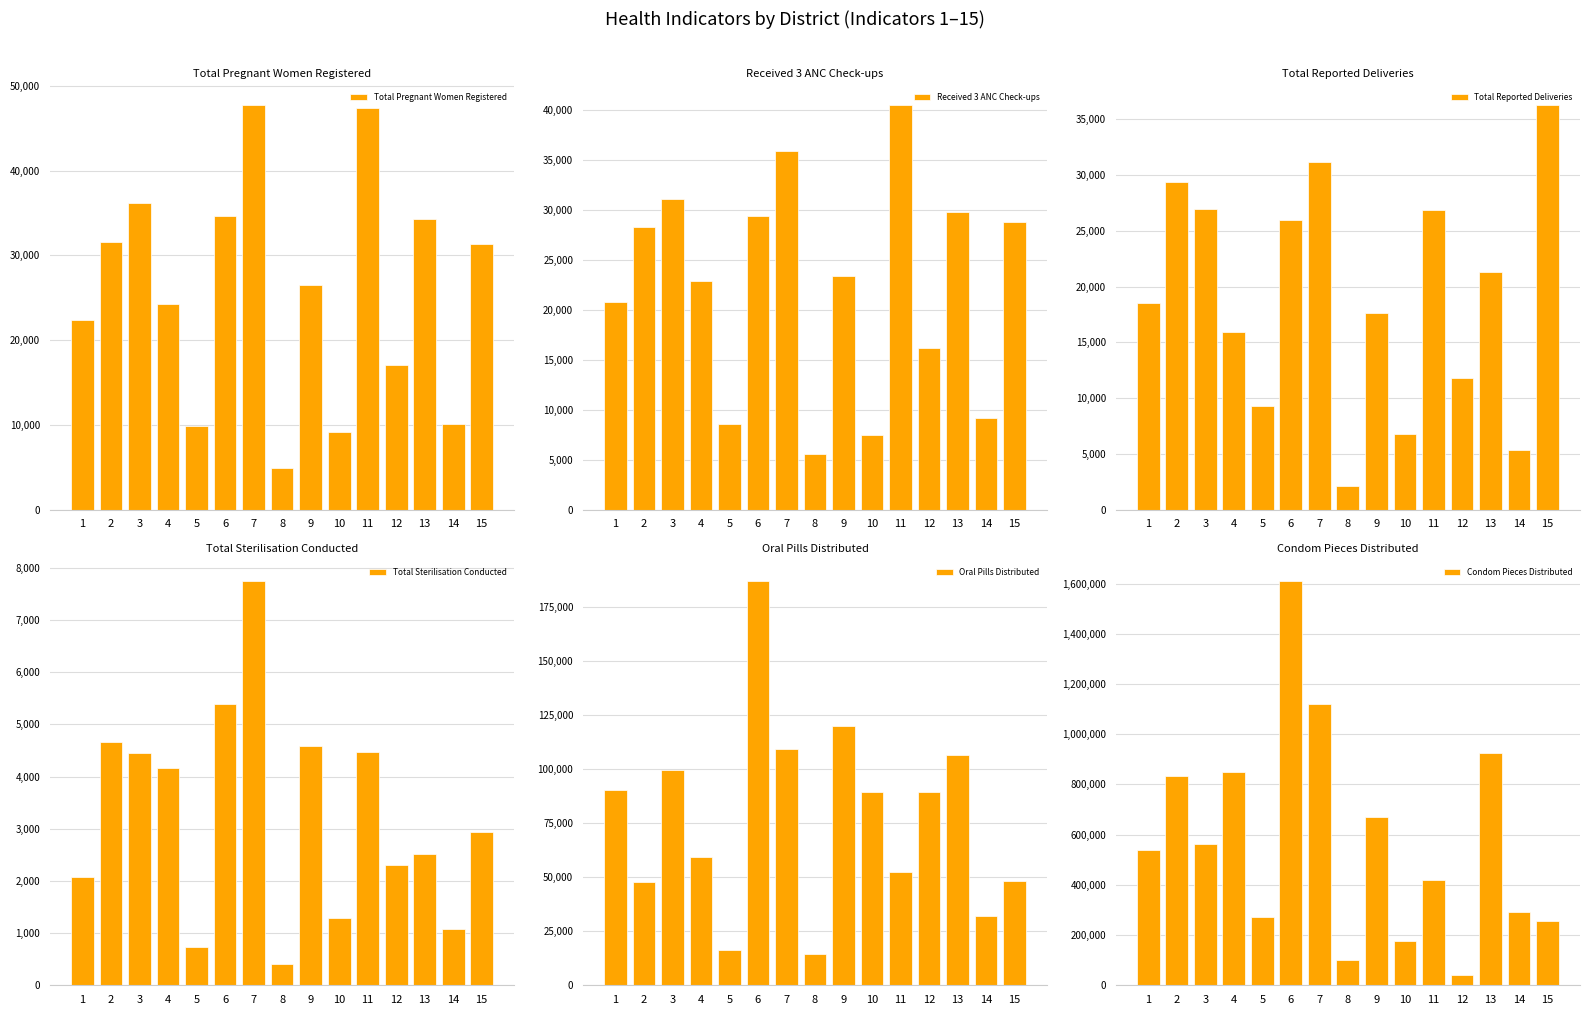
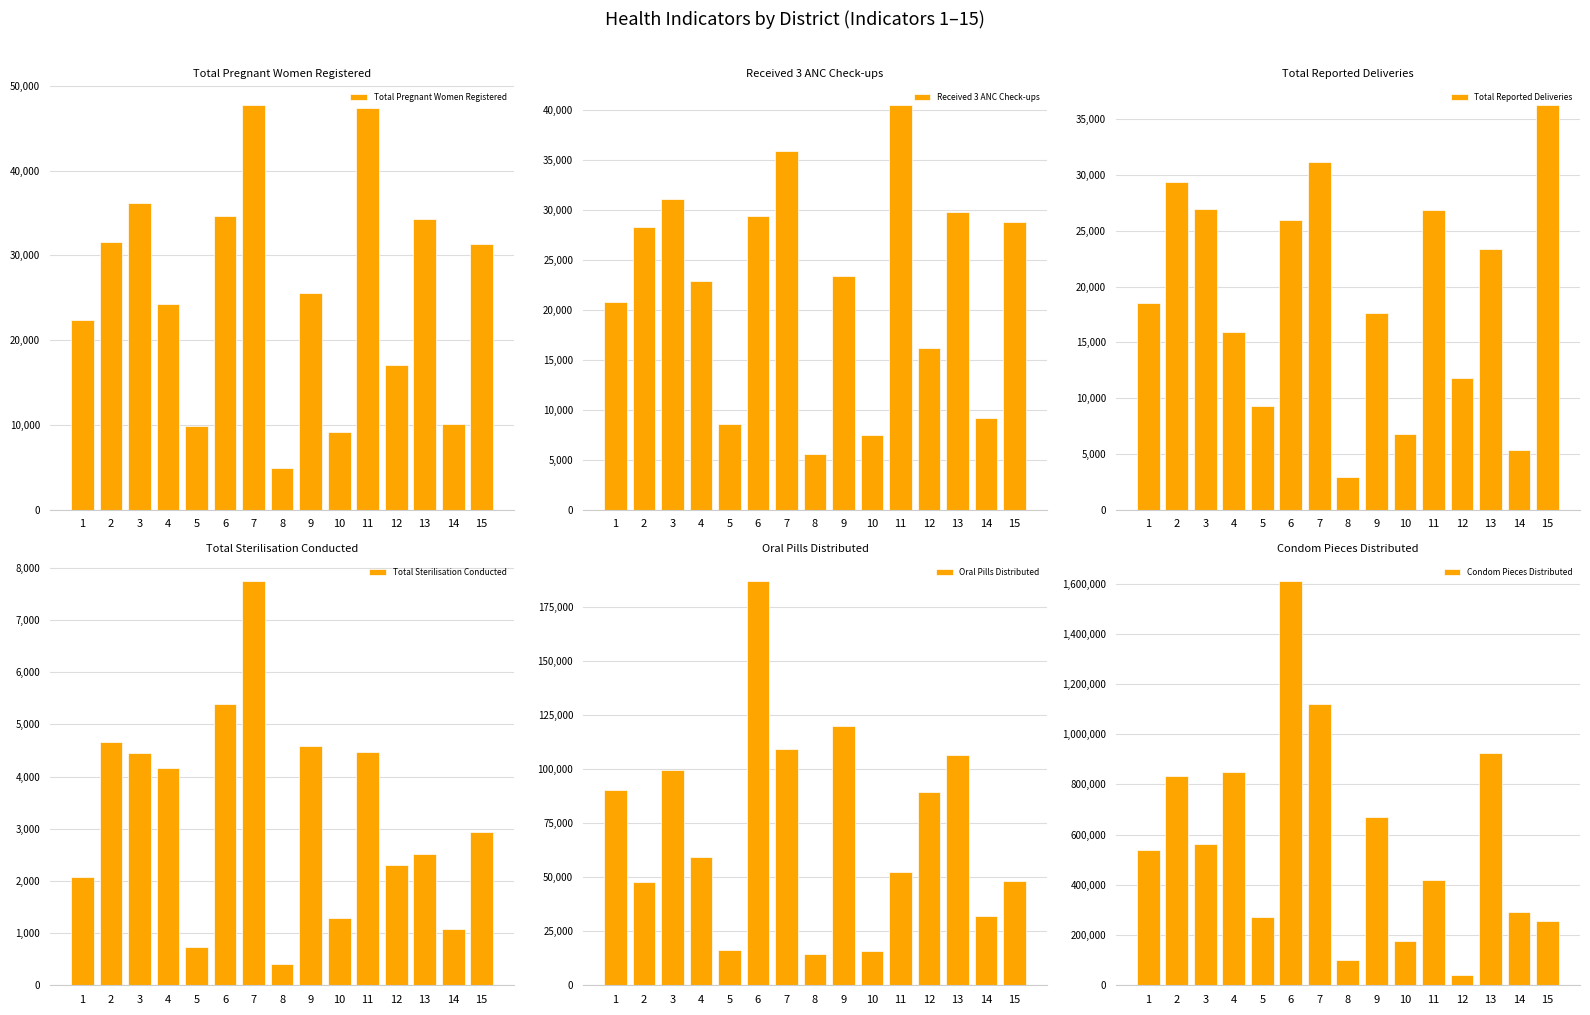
Total Pregnant Women Registered, 9: 27,000 -> 26,000
Total Reported Deliveries, 8: 2,100 -> 2,900
Total Reported Deliveries, 13: 21,300 -> 23,400
Oral Pills Distributed, 10: 89,000 -> 16,000
